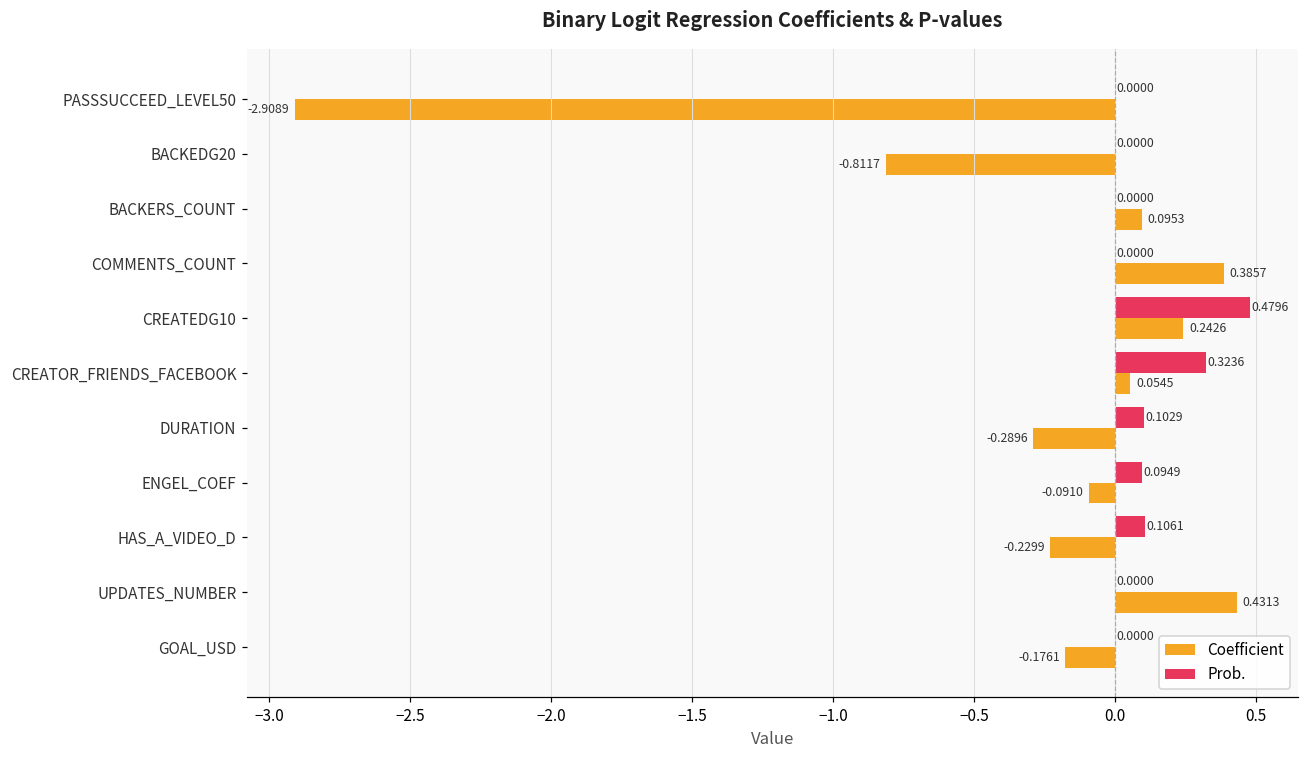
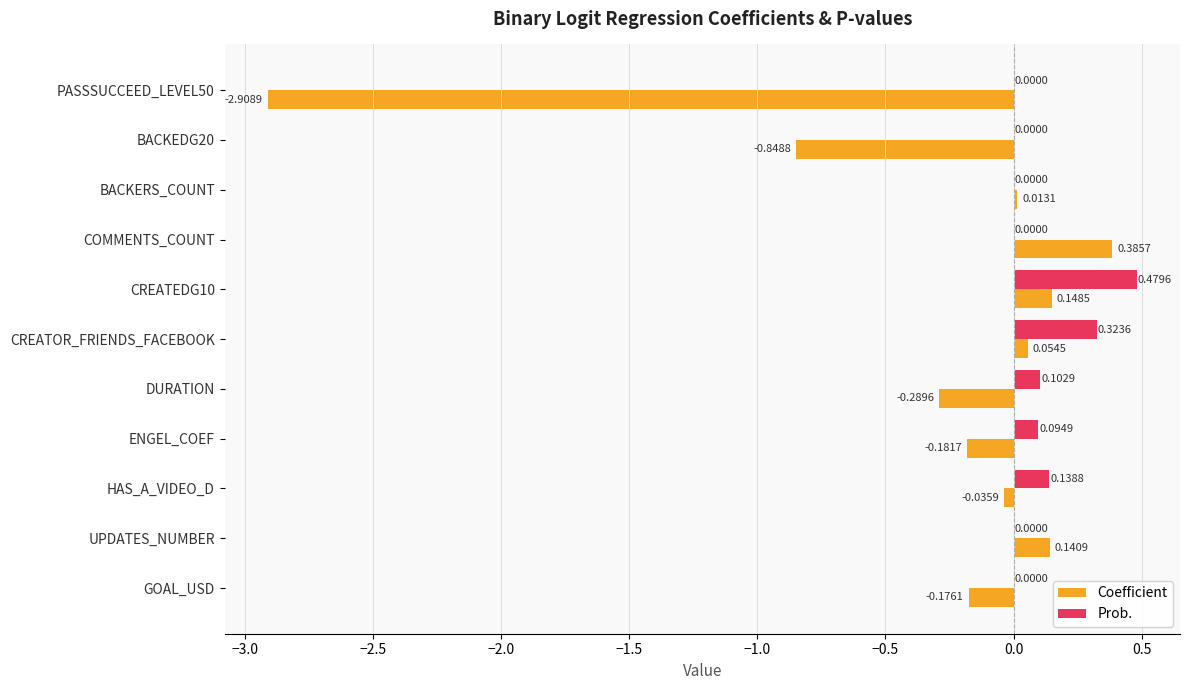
Coefficient, BACKEDG20: -0.8117 -> -0.8488
Coefficient, BACKERS_COUNT: 0.0953 -> 0.0131
Coefficient, CREATEDG10: 0.2426 -> 0.1485
Coefficient, ENGEL_COEF: -0.0910 -> -0.1817
Prob., HAS_A_VIDEO_D: 0.1061 -> 0.1388
Coefficient, HAS_A_VIDEO_D: -0.2299 -> -0.0359
Coefficient, UPDATES_NUMBER: 0.4313 -> 0.1409
